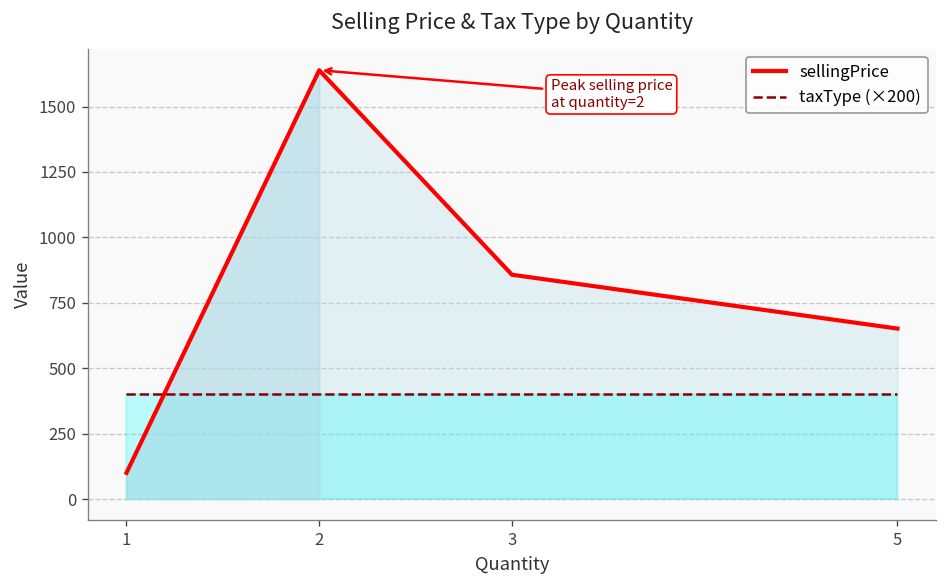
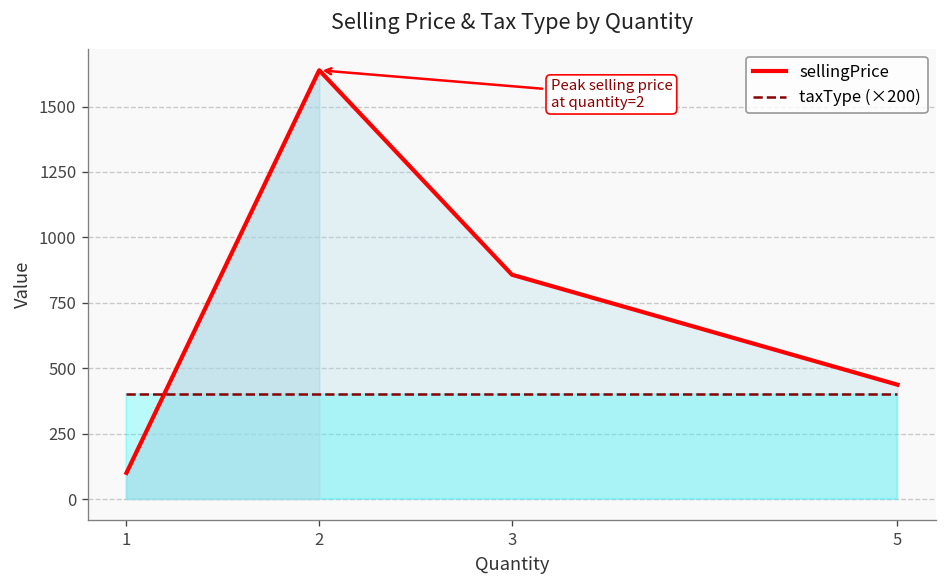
sellingPrice, 5: 650 -> 440
